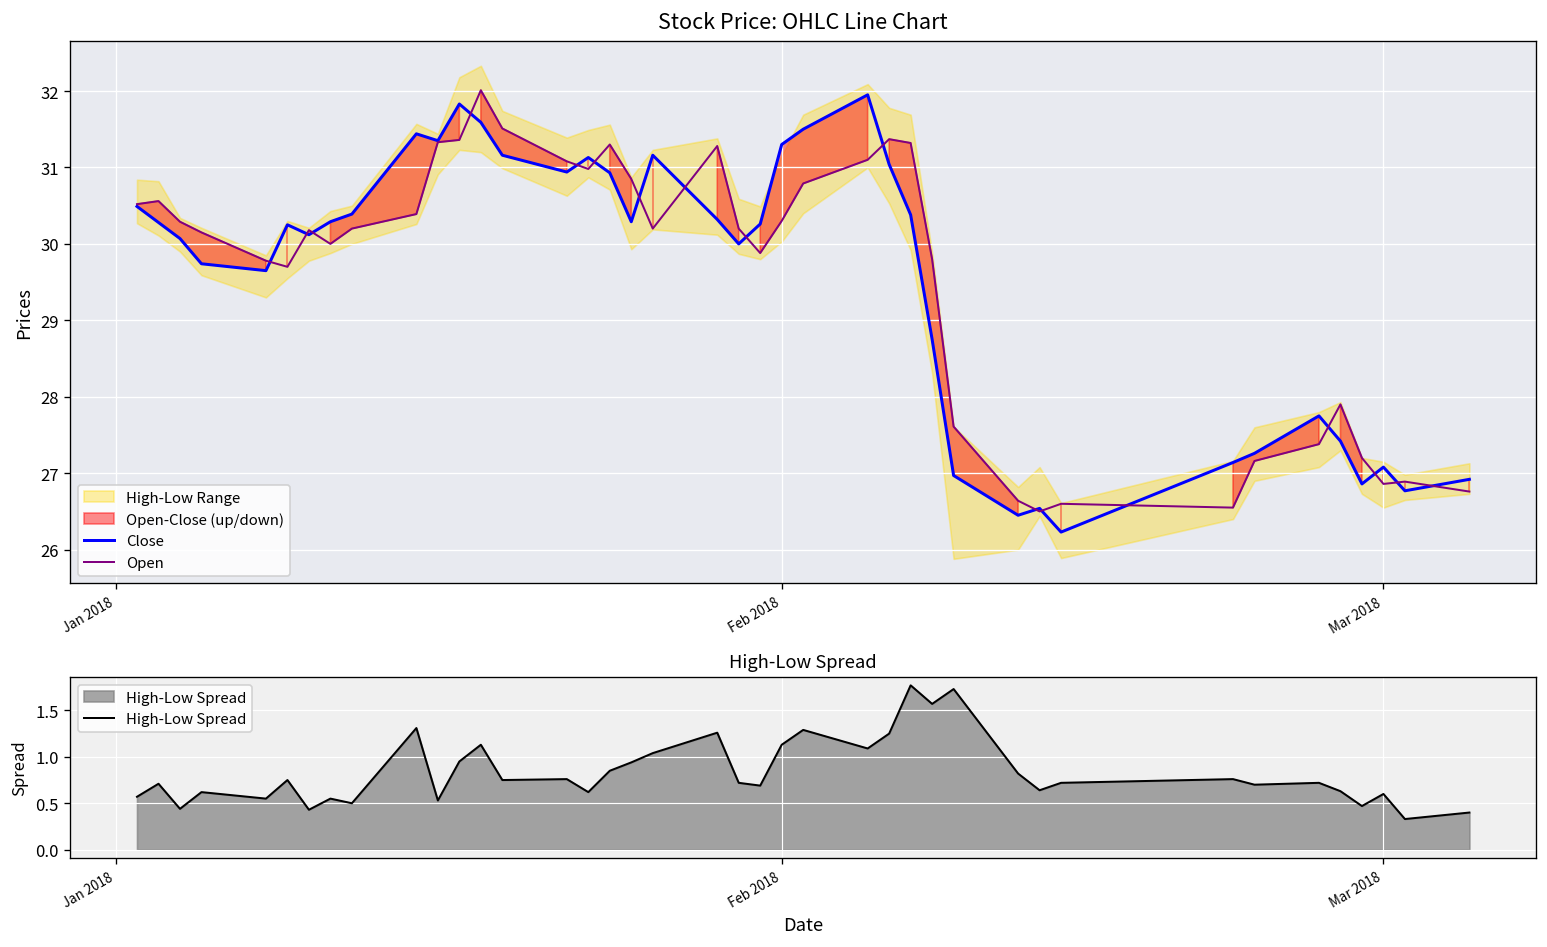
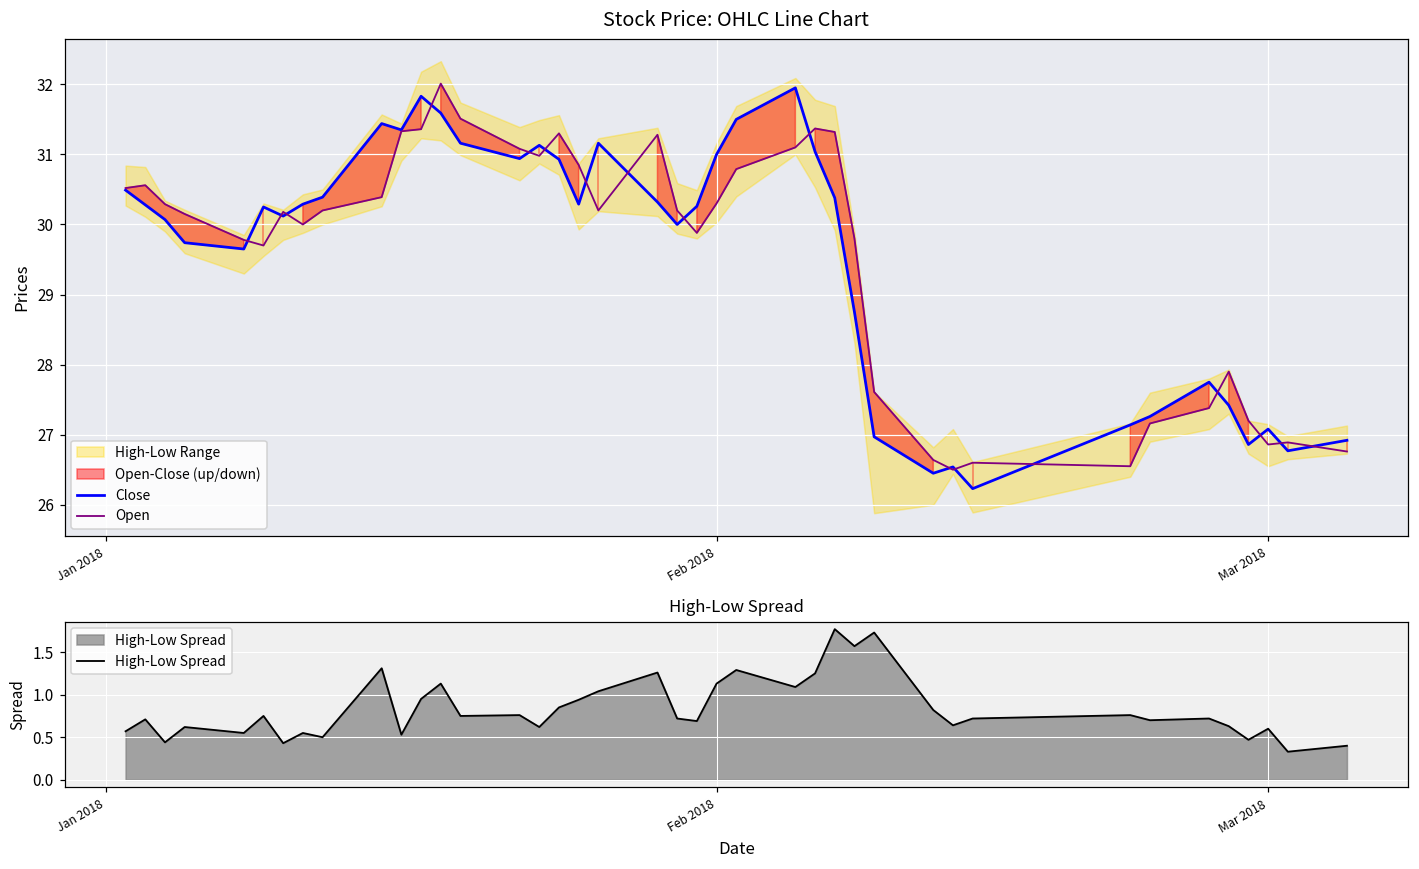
Stock Price: OHLC Line Chart, Close, Feb 2018: 31.3 -> 31.0
